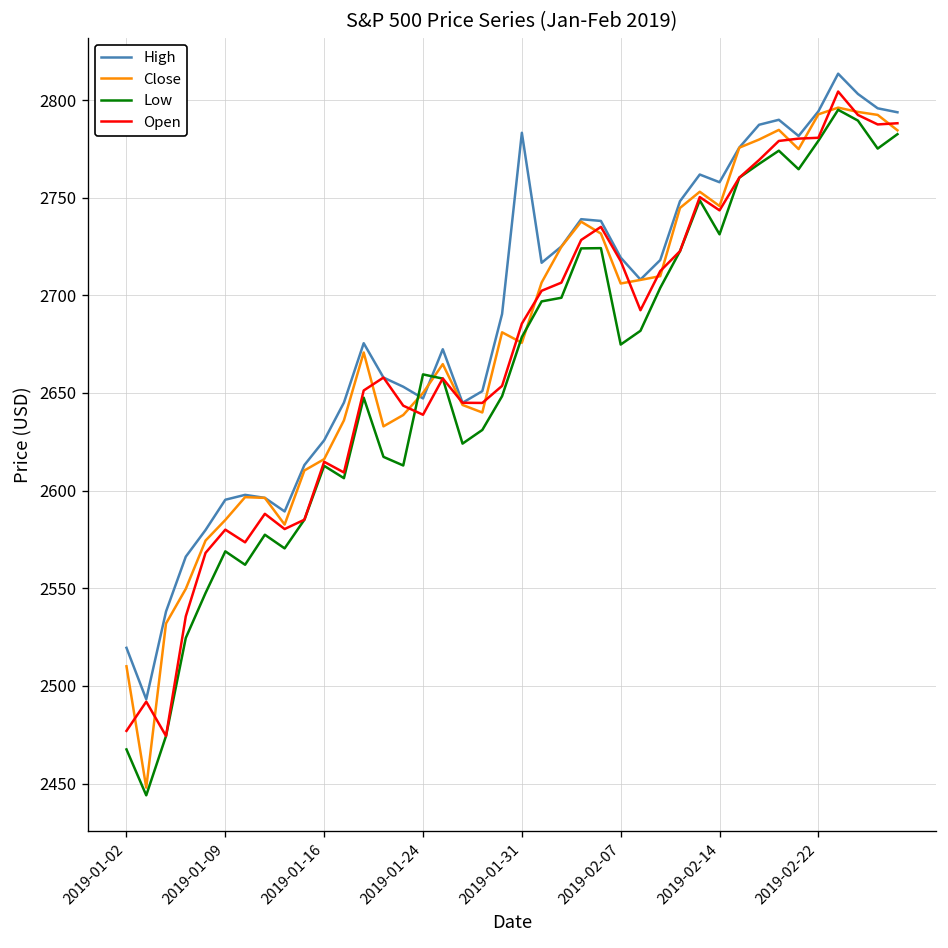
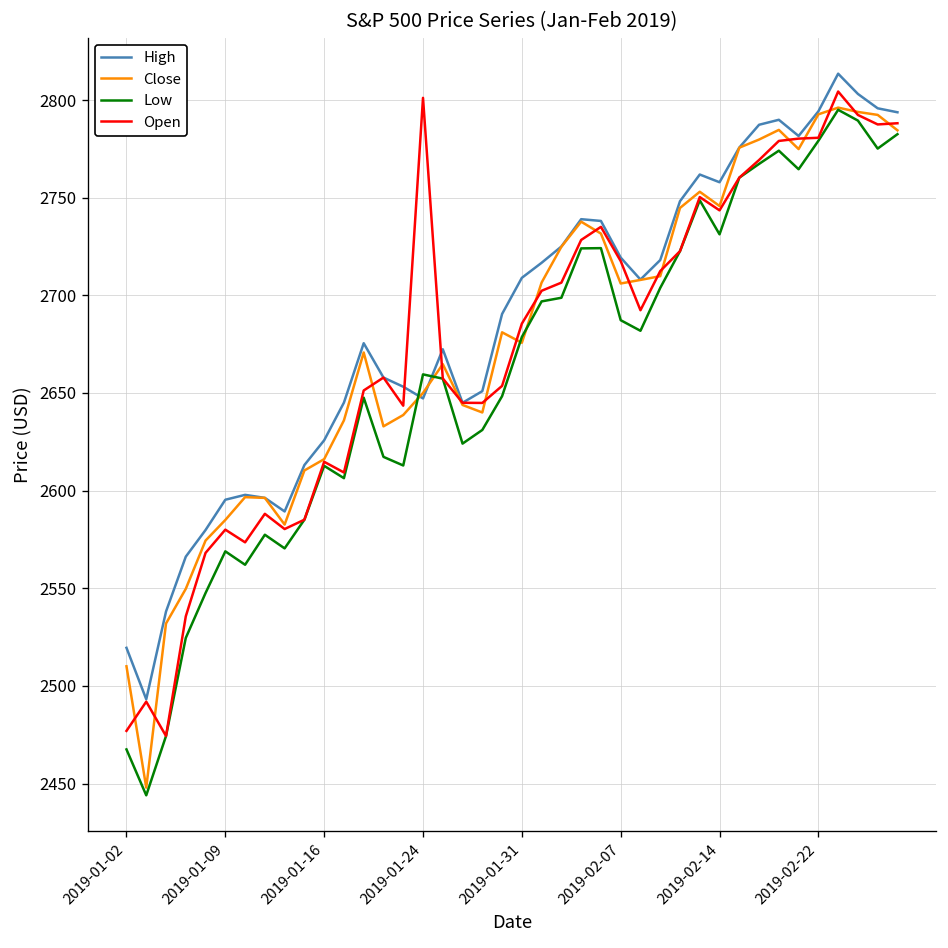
Open, 2019-01-24: 2639 -> 2801
High, 2019-01-31: 2783 -> 2709
Low, 2019-02-07: 2675 -> 2687
